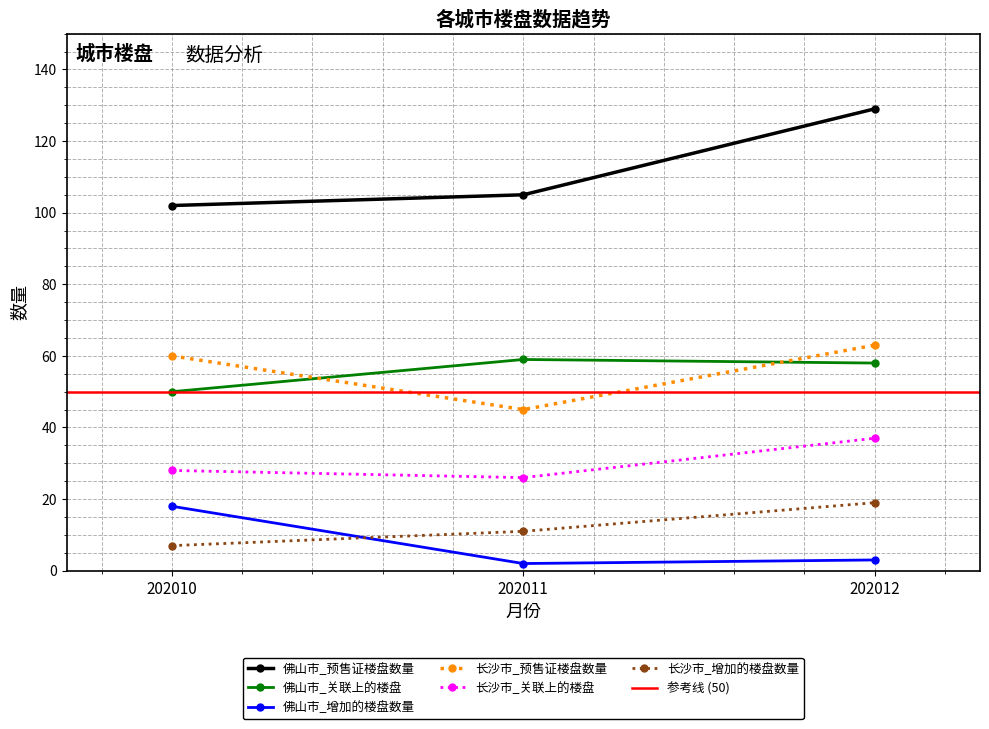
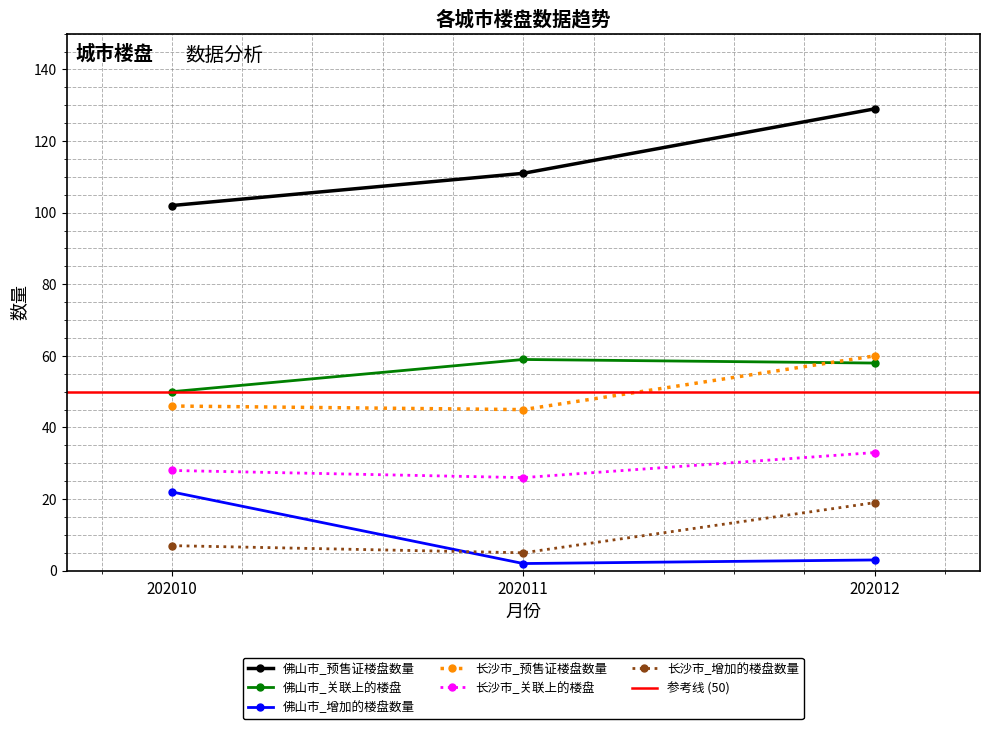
佛山市_增加的楼盘数量, 202010: 18 -> 22
长沙市_预售证楼盘数量, 202010: 60 -> 46
佛山市_预售证楼盘数量, 202011: 105 -> 111
长沙市_增加的楼盘数量, 202011: 11 -> 5
长沙市_预售证楼盘数量, 202012: 63 -> 60
长沙市_关联上的楼盘, 202012: 37 -> 33
